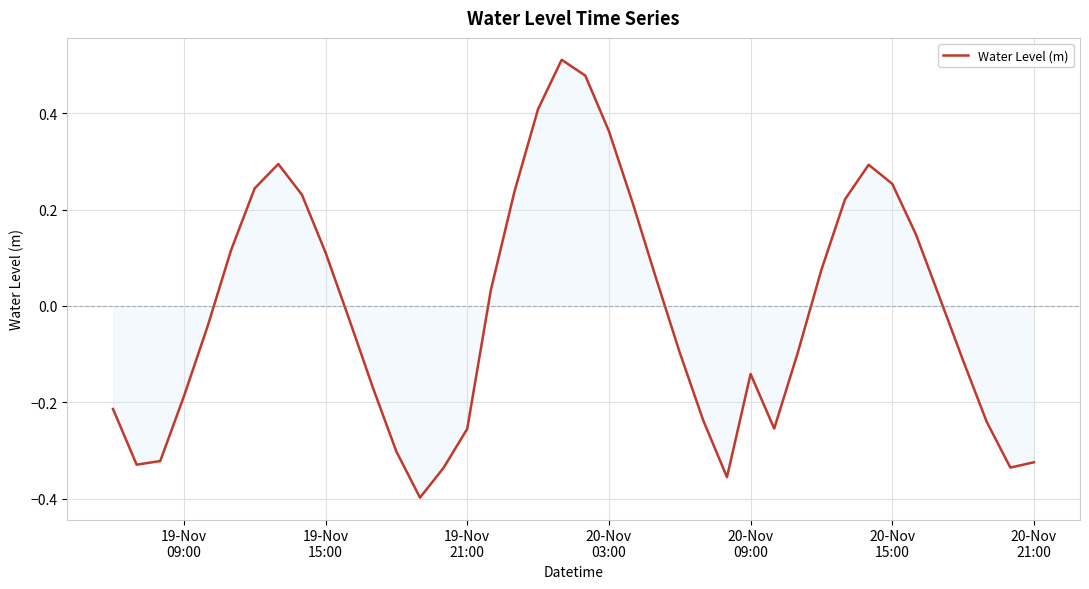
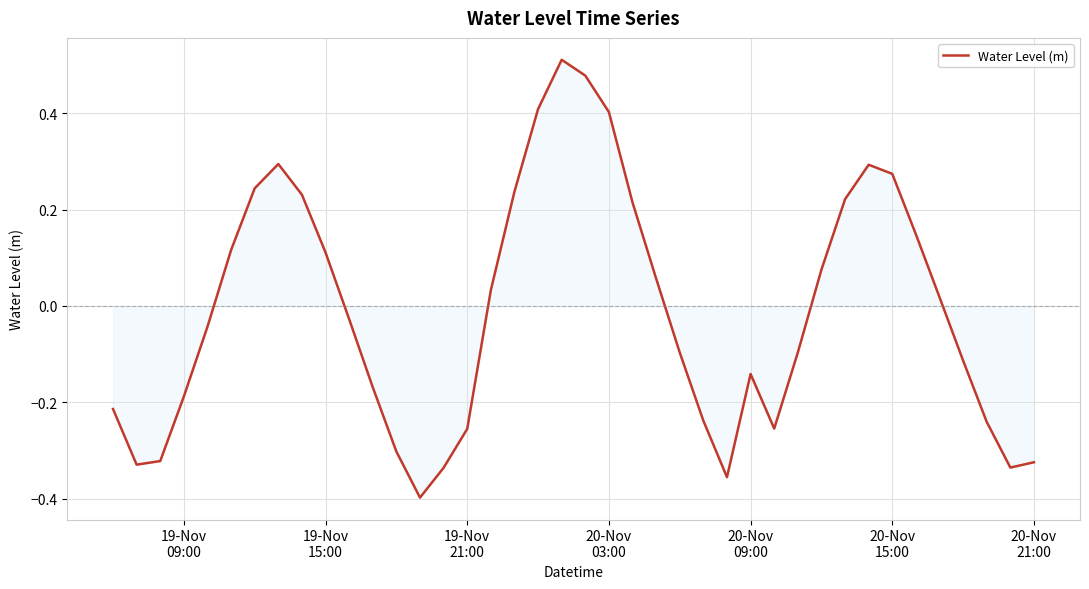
Water Level (m), 20-Nov 03:00: 0.36 -> 0.40
Water Level (m), 20-Nov 15:00: 0.25 -> 0.27
